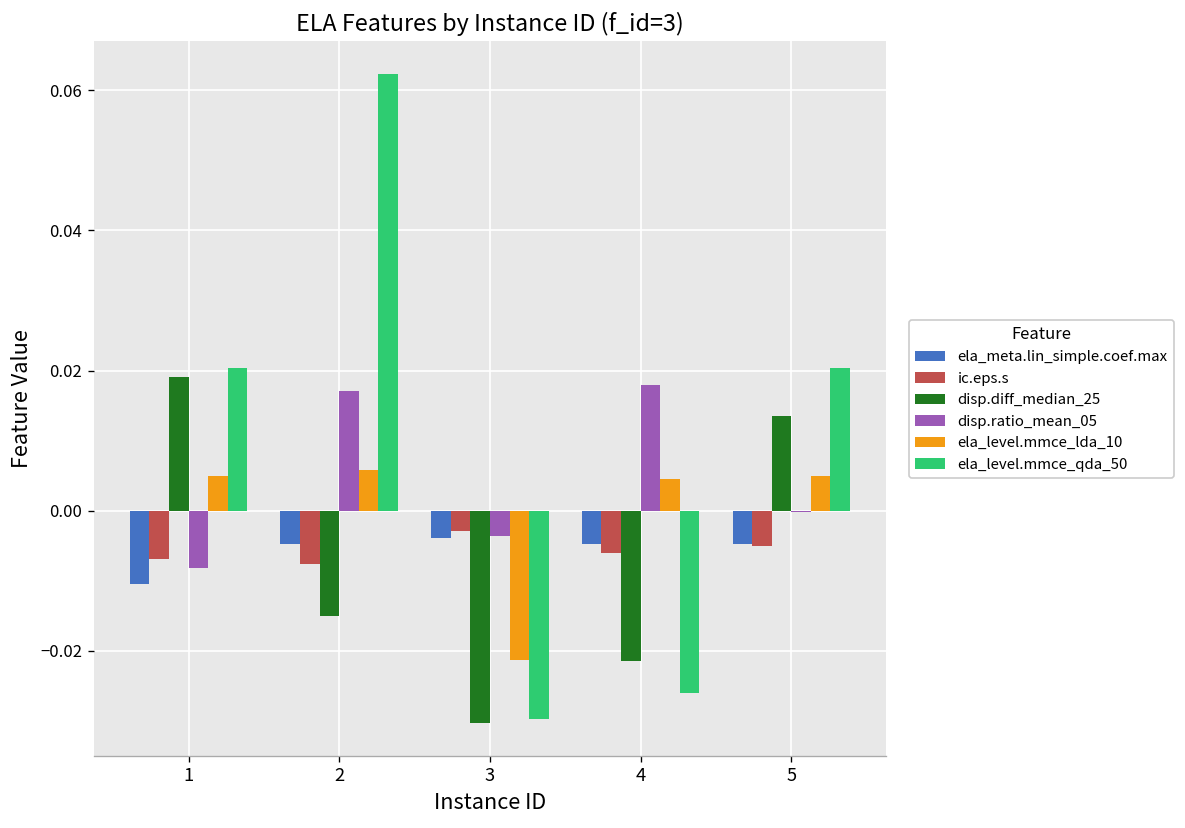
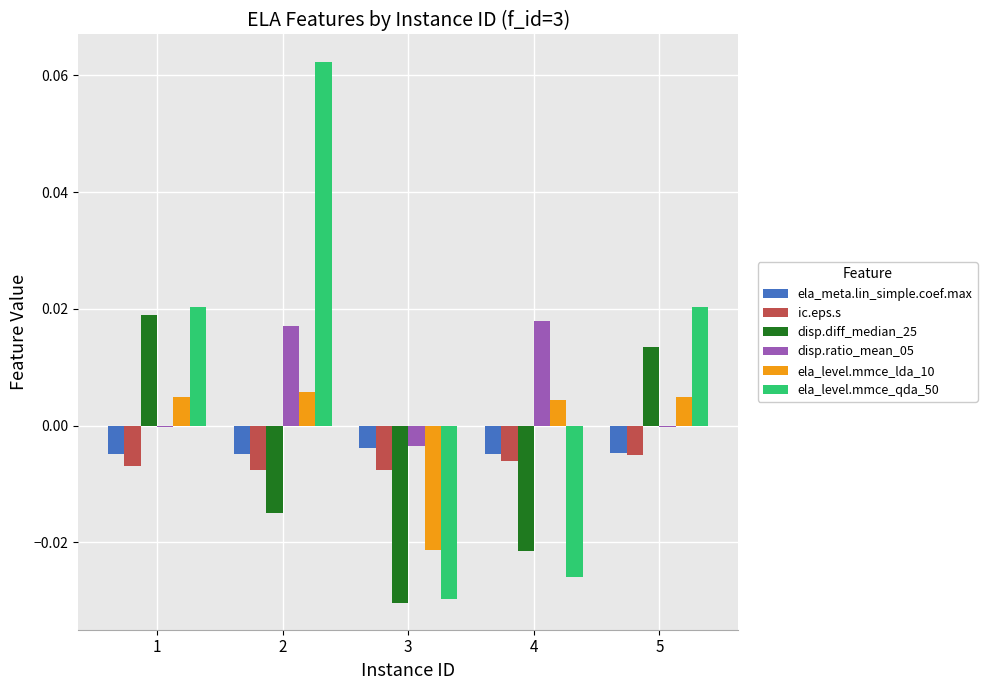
ela_meta.lin_simple.coef.max, 1: -0.010 -> -0.005
disp.ratio_mean_05, 1: -0.008 -> 0.000
ic.eps.s, 3: -0.003 -> -0.008
